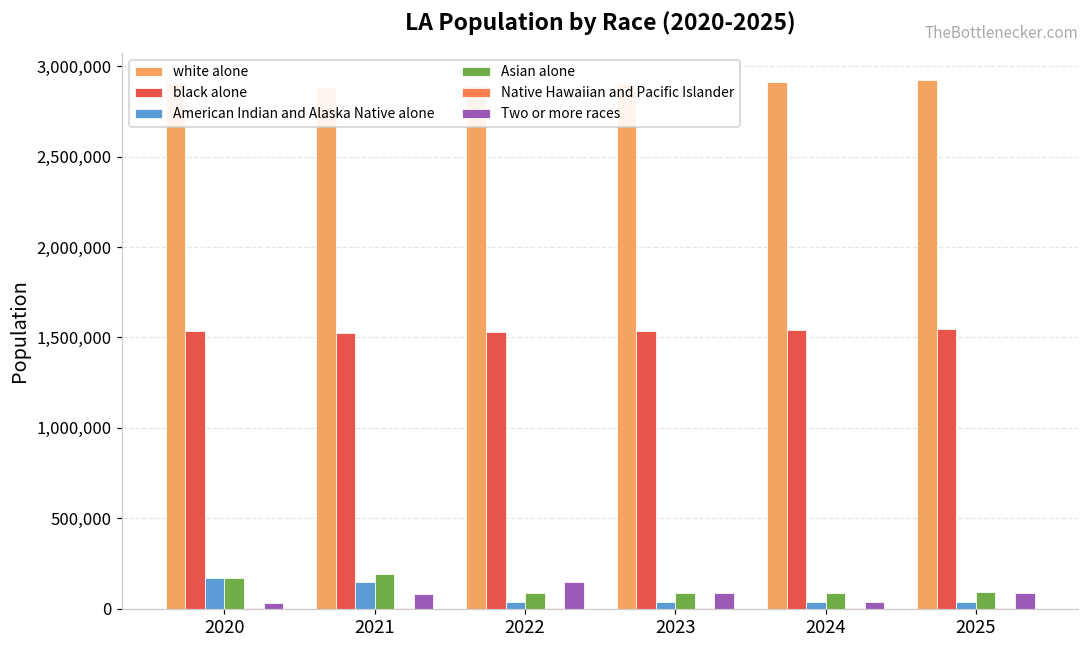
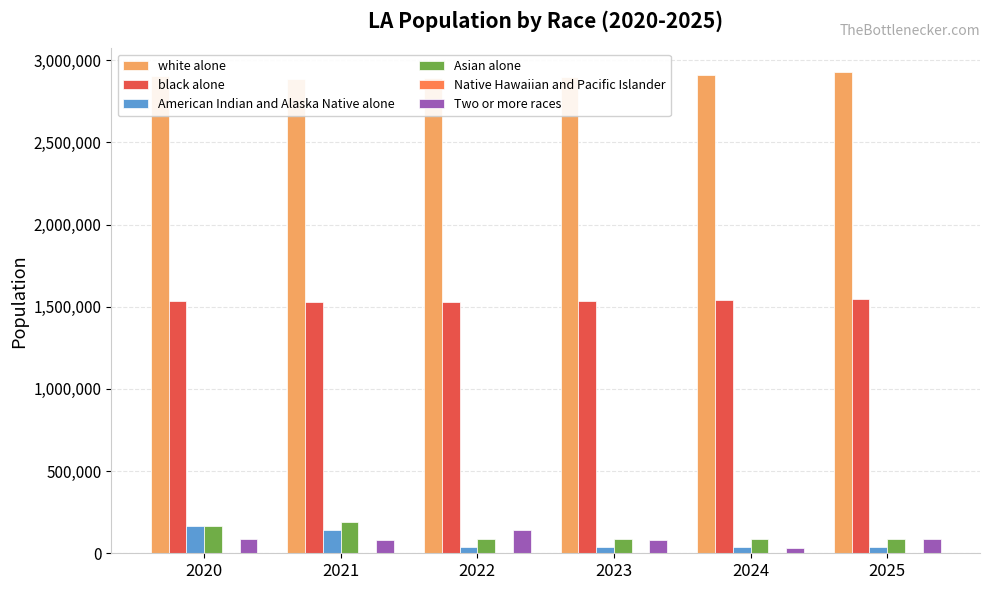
Two or more races, 2020: 30,000 -> 80,000
